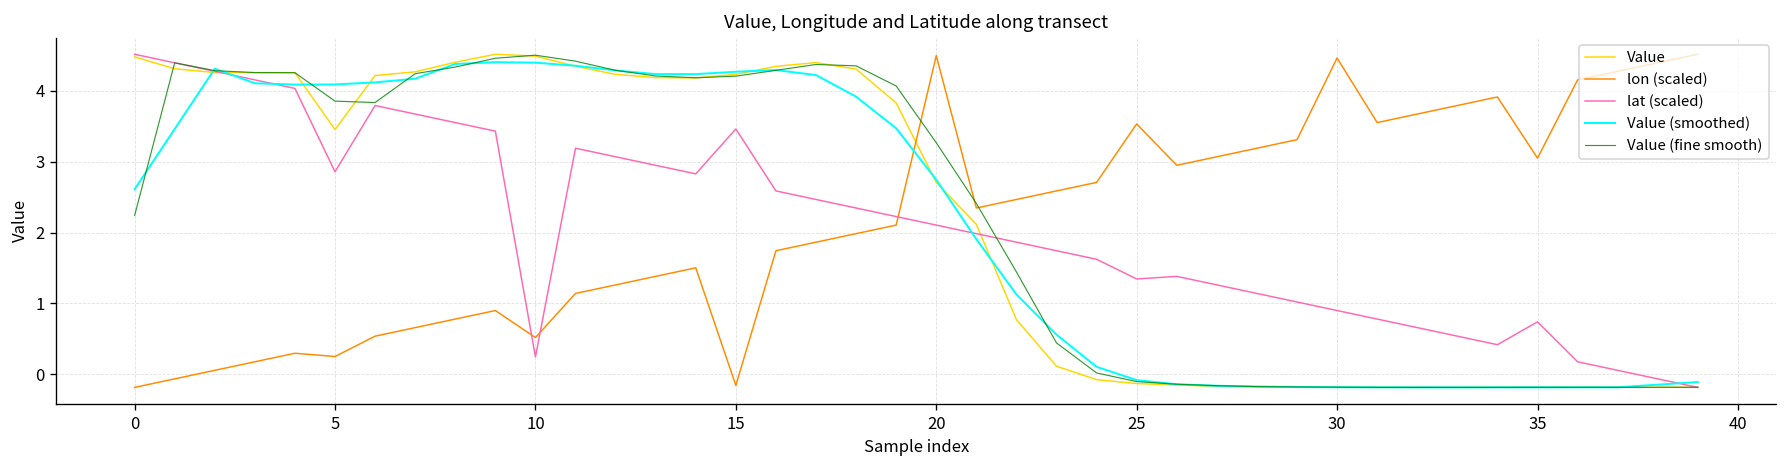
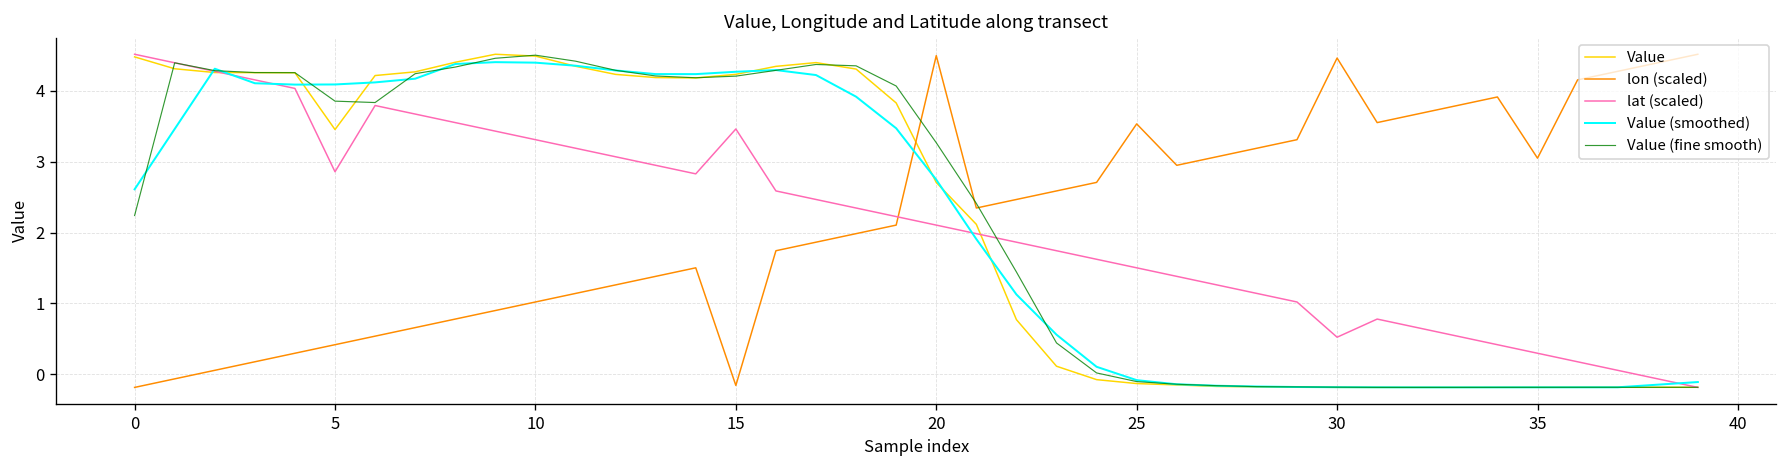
lon (scaled), 5: 0.2 -> 0.4
lon (scaled), 10: 0.5 -> 1.0
lat (scaled), 10: 0.2 -> 3.3
lat (scaled), 25: 1.3 -> 1.5
lat (scaled), 30: 0.9 -> 0.5
lat (scaled), 35: 0.7 -> 0.3
